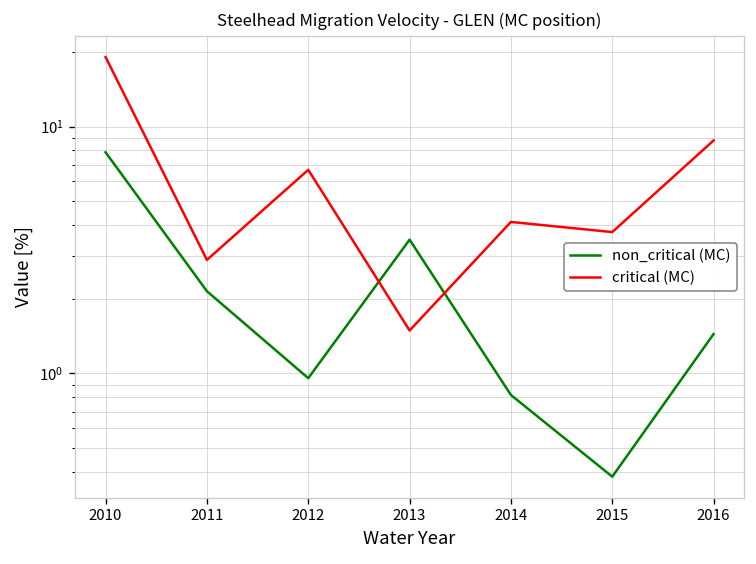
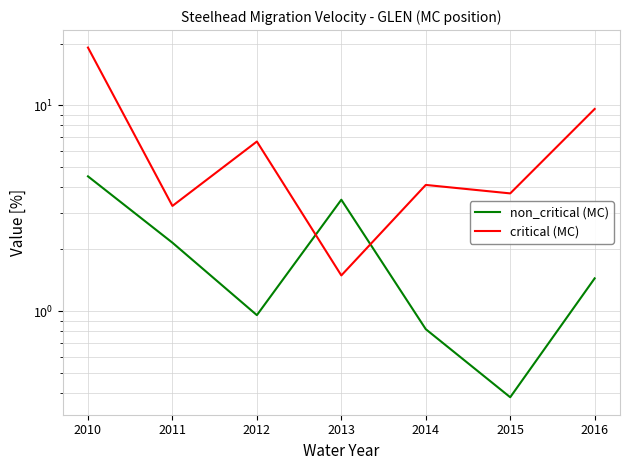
non_critical (MC), 2010: 7.9 -> 4.5
critical (MC), 2011: 2.9 -> 3.2
critical (MC), 2016: 8.8 -> 10
